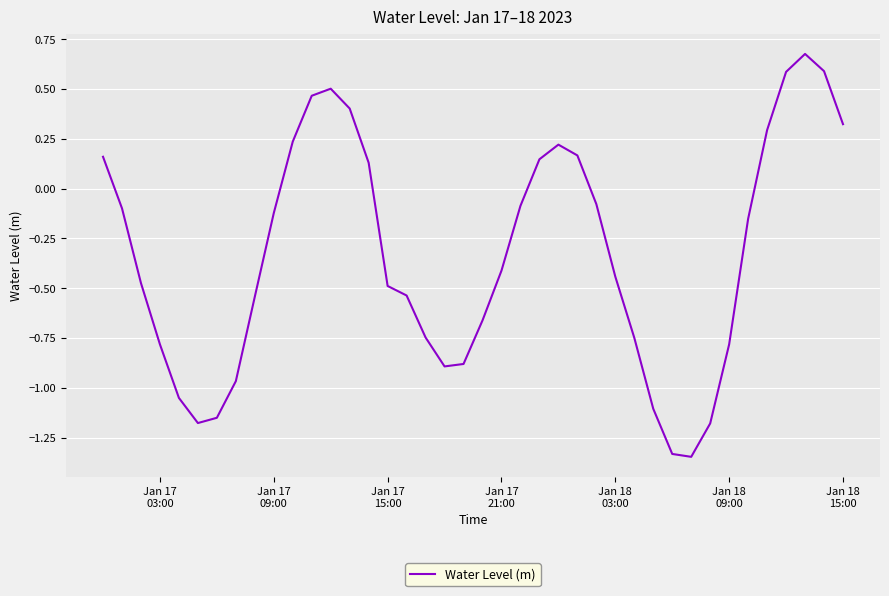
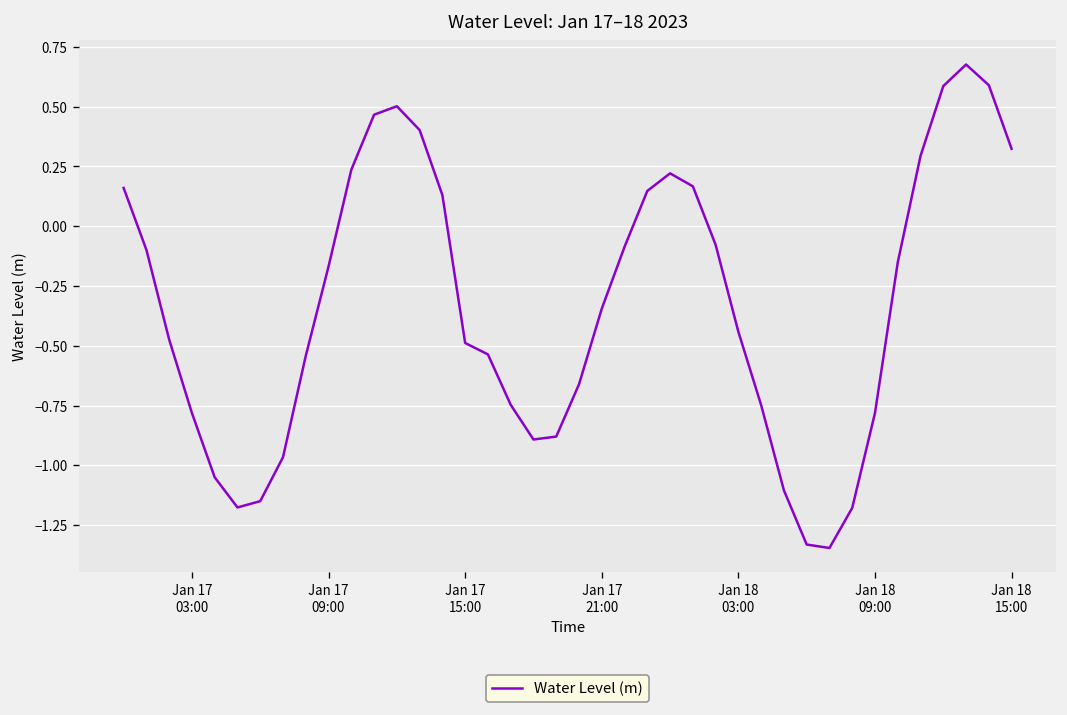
Jan 17 09:00: -0.12 -> -0.17
Jan 17 21:00: -0.41 -> -0.34
